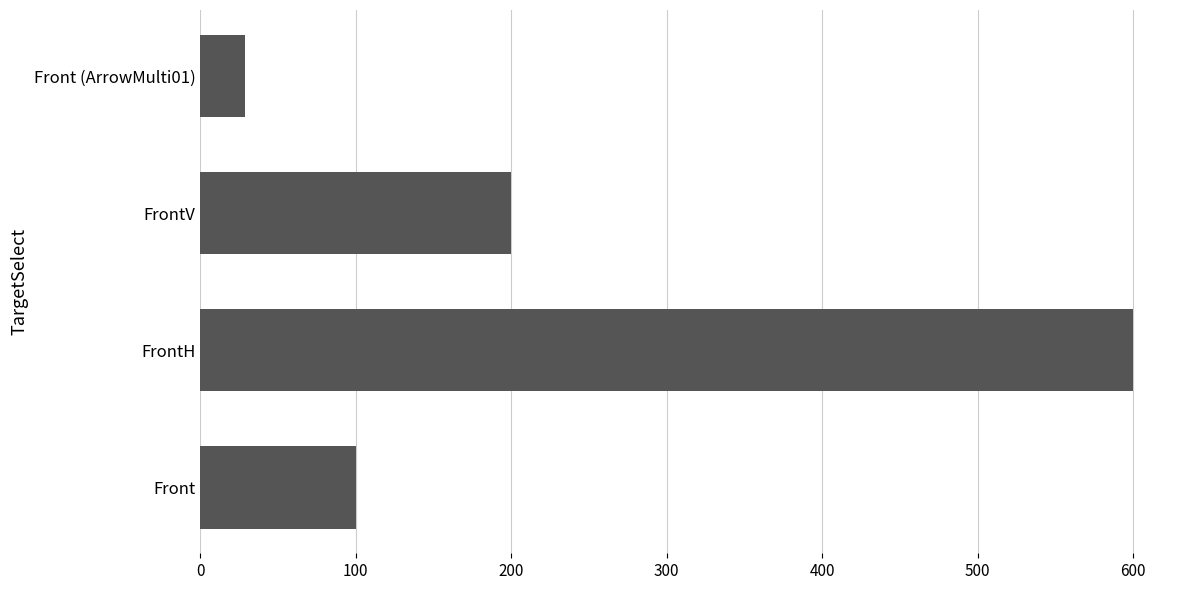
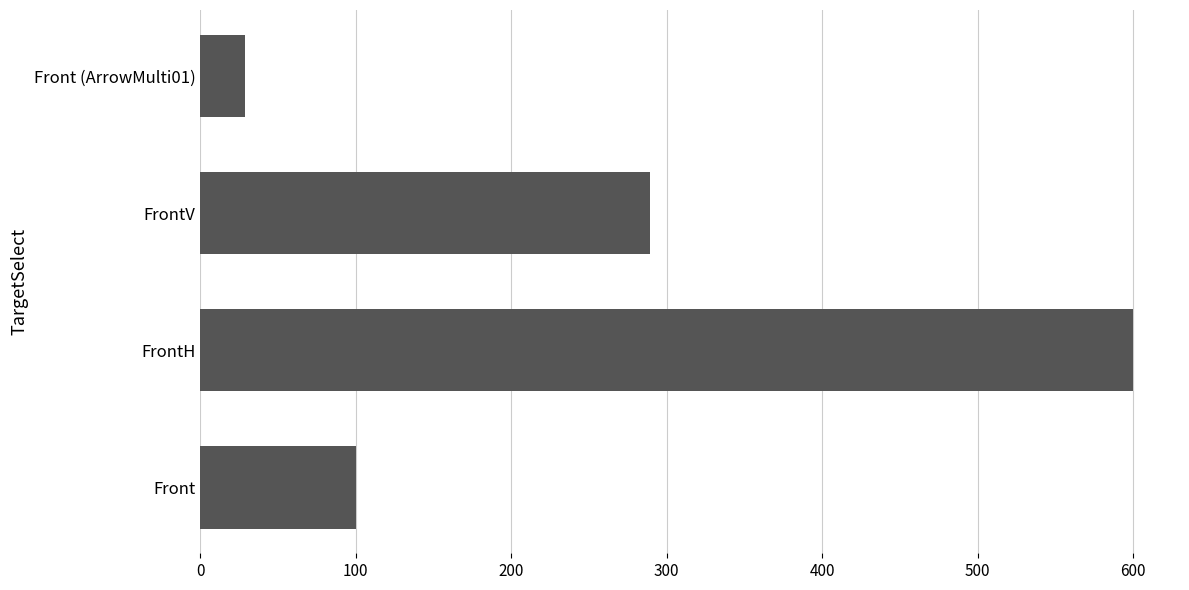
FrontV: 200 -> 289
